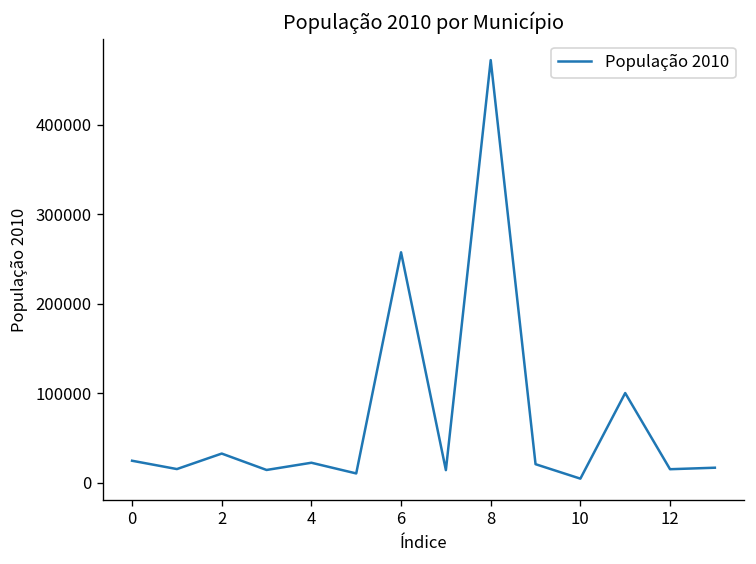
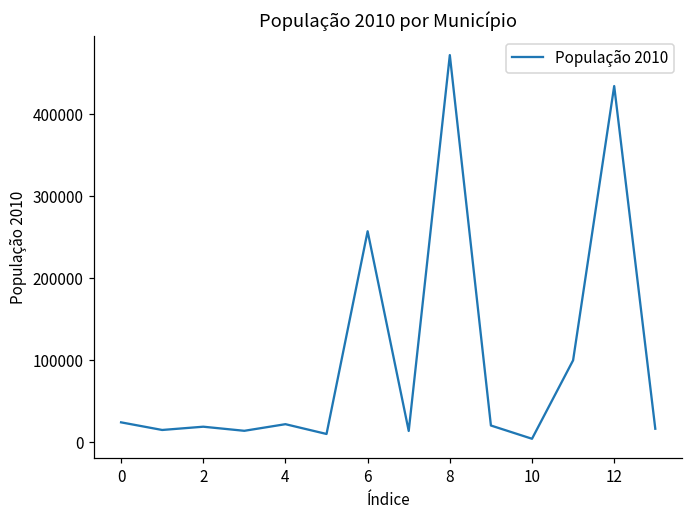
2: 30000 -> 20000
12: 10000 -> 430000
